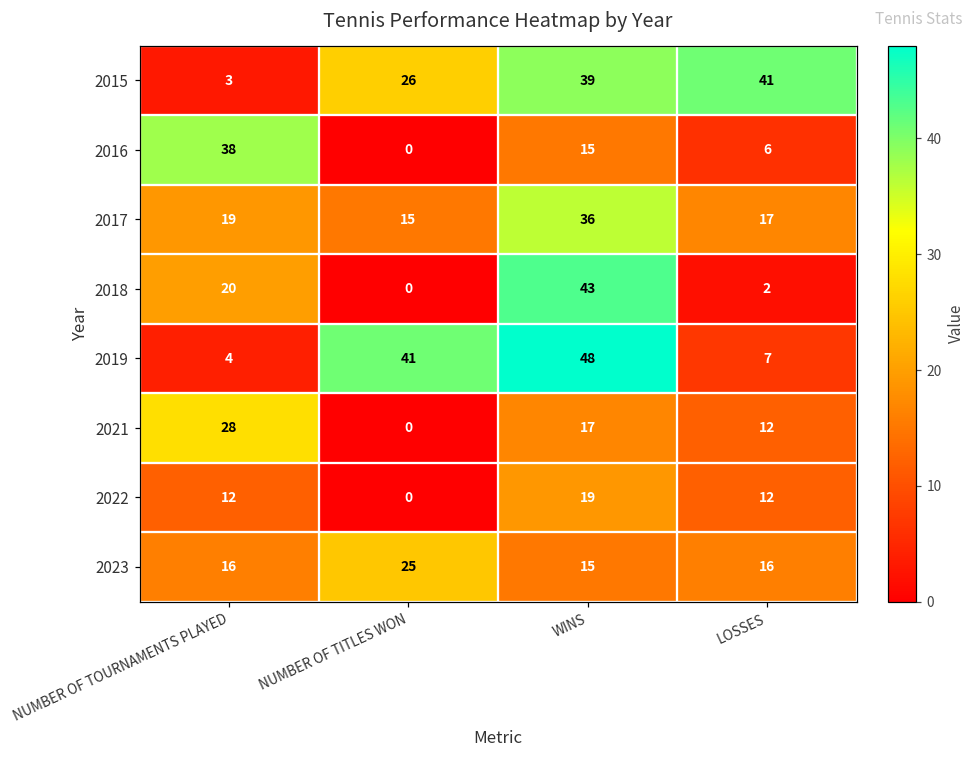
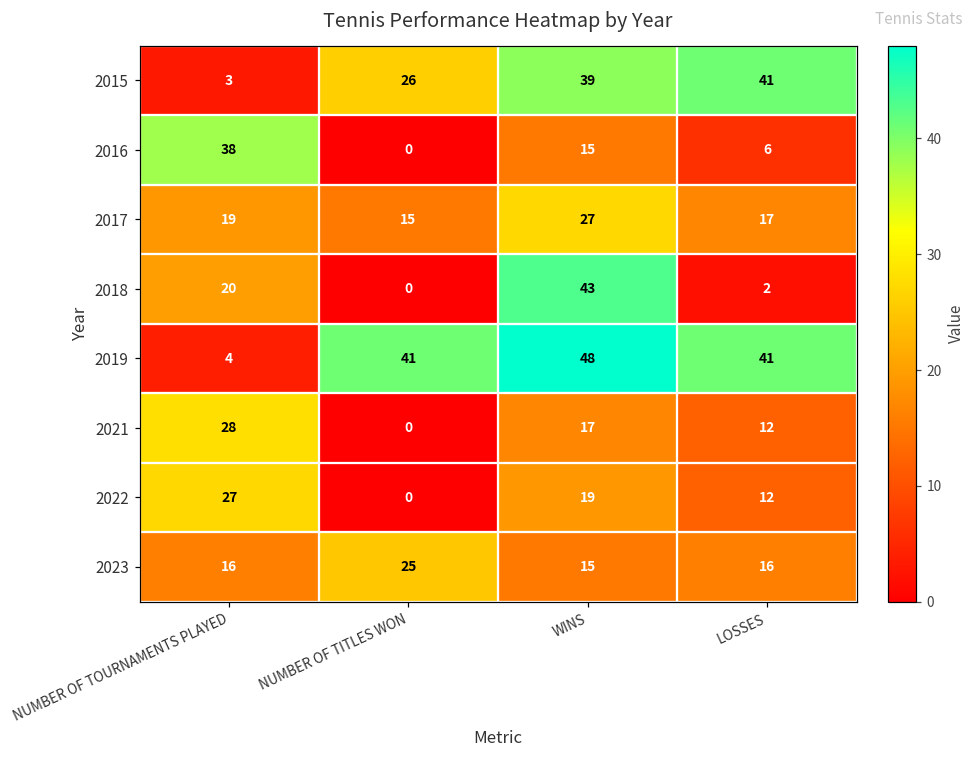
2017, WINS: 36 -> 27
2019, LOSSES: 7 -> 41
2022, NUMBER OF TOURNAMENTS PLAYED: 12 -> 27
